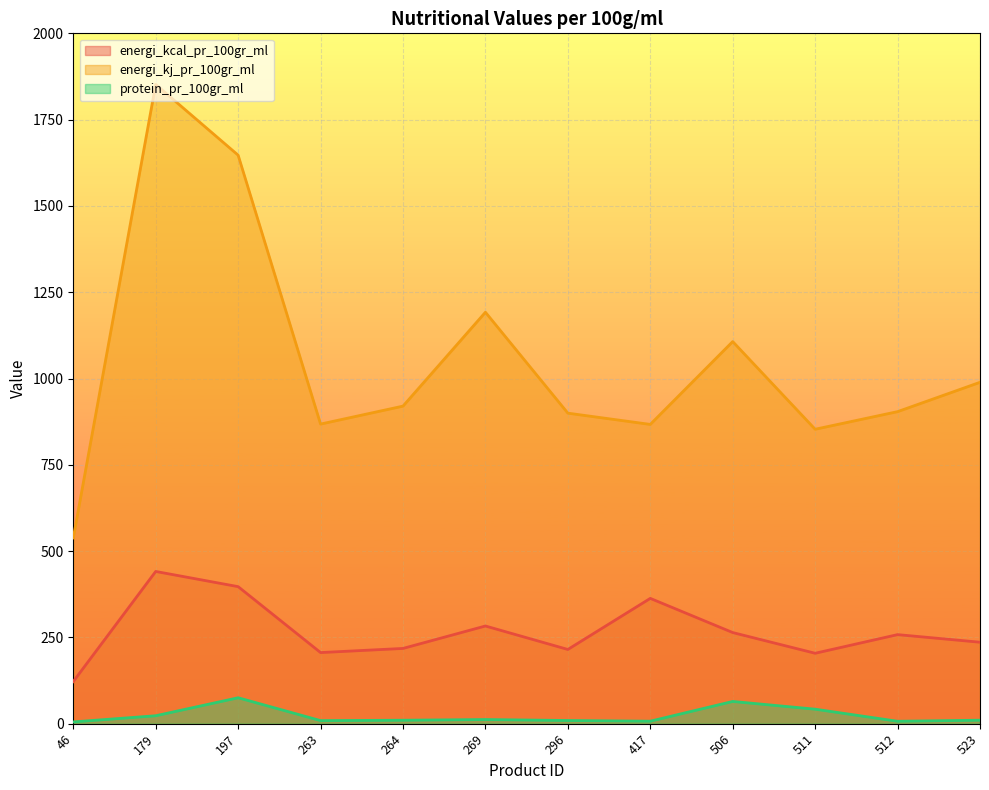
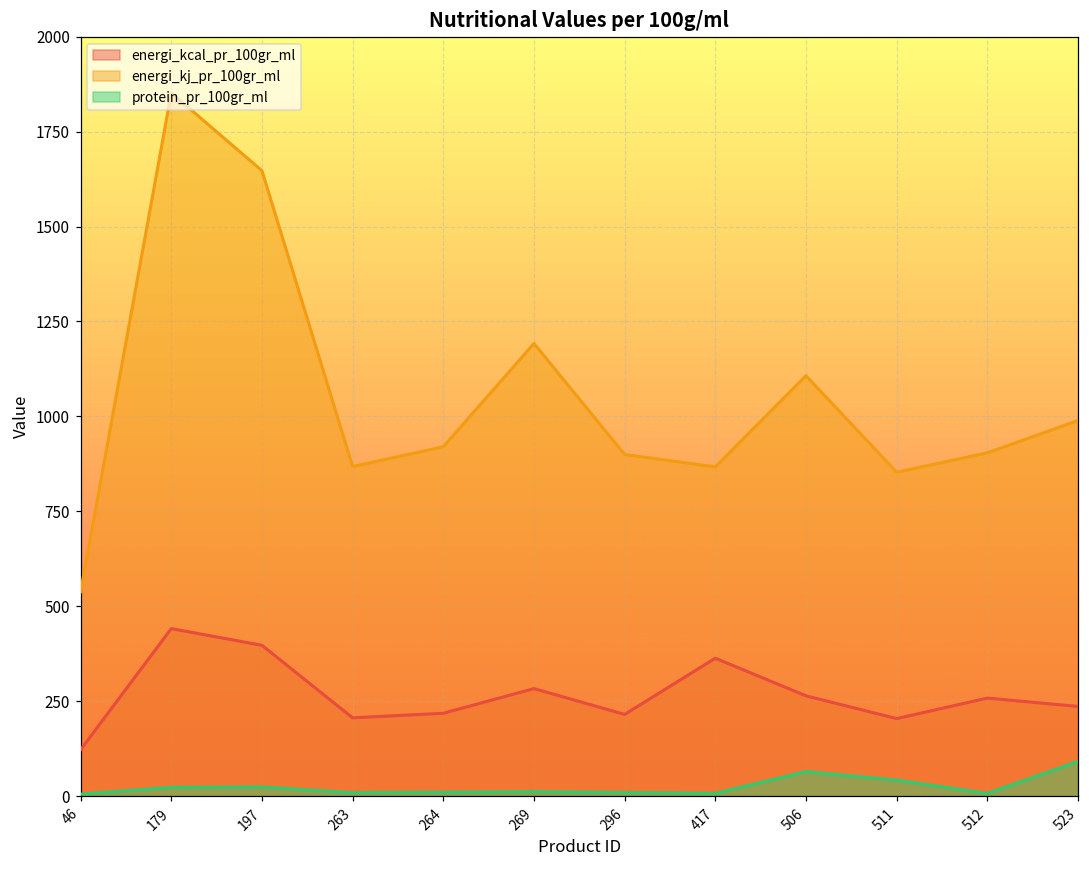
protein_pr_100gr_ml, 197: 80 -> 20
protein_pr_100gr_ml, 523: 10 -> 90
